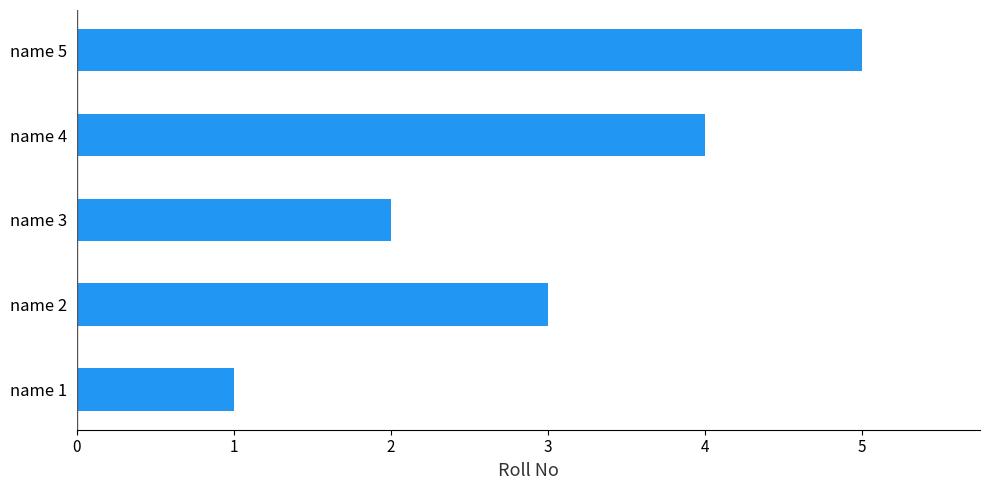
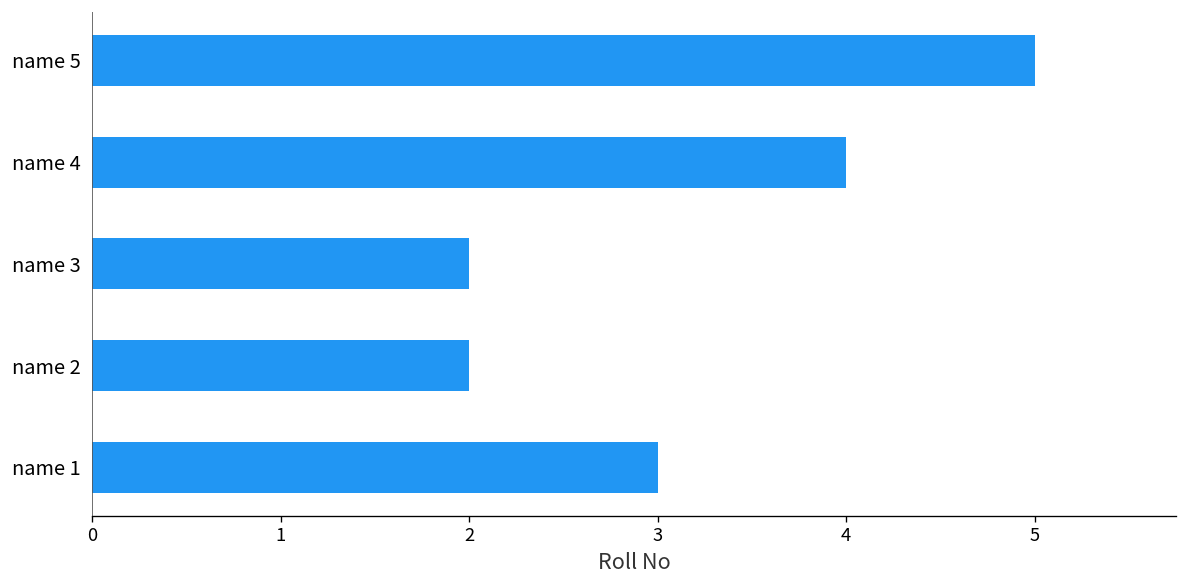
name 2: 3 -> 2
name 1: 1 -> 3
